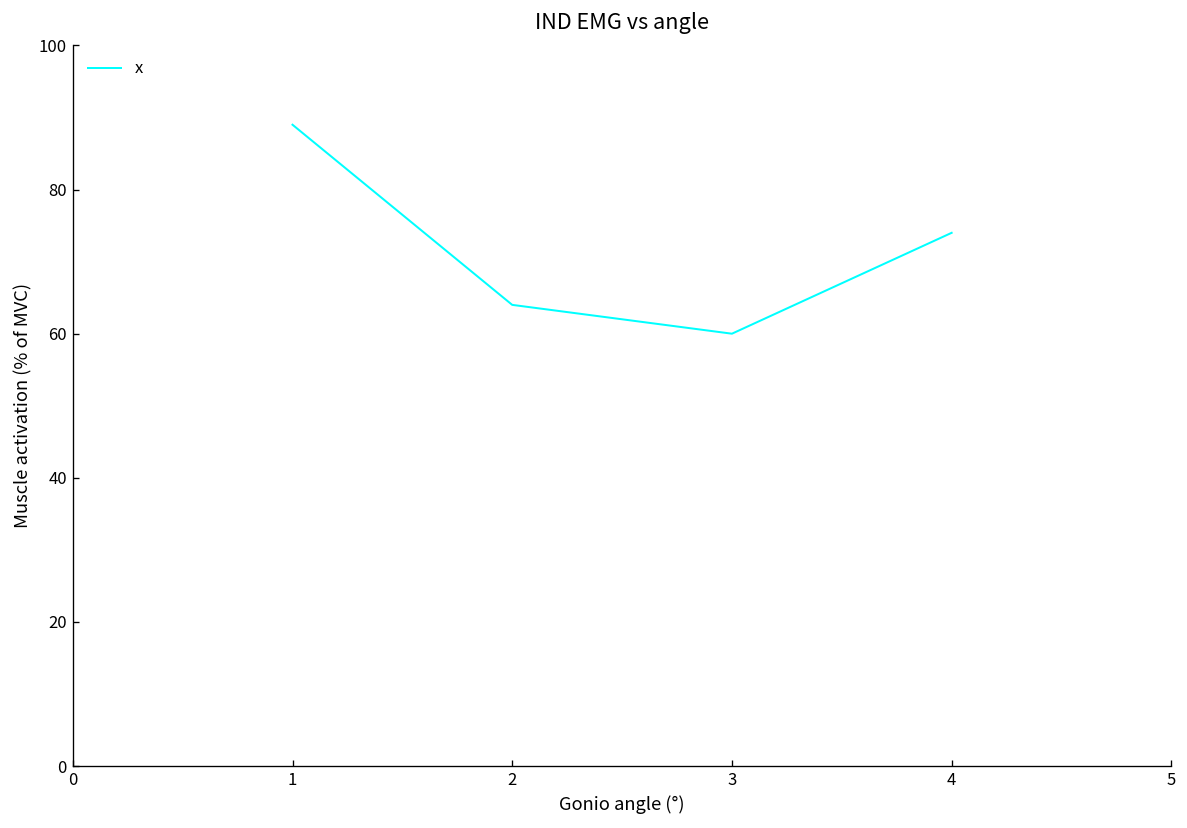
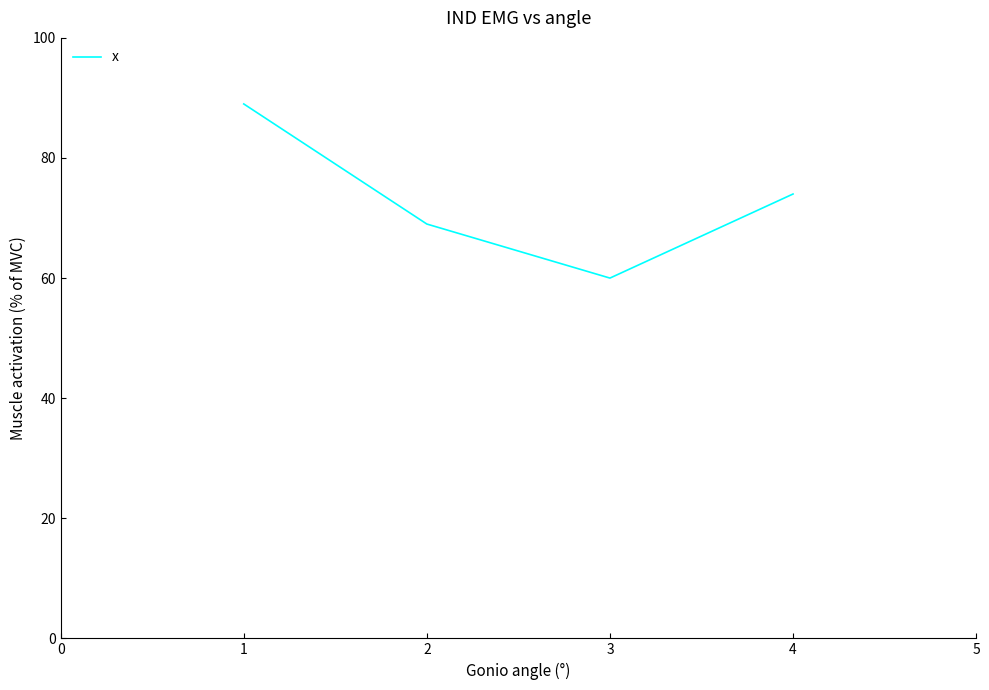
2: 64 -> 69
